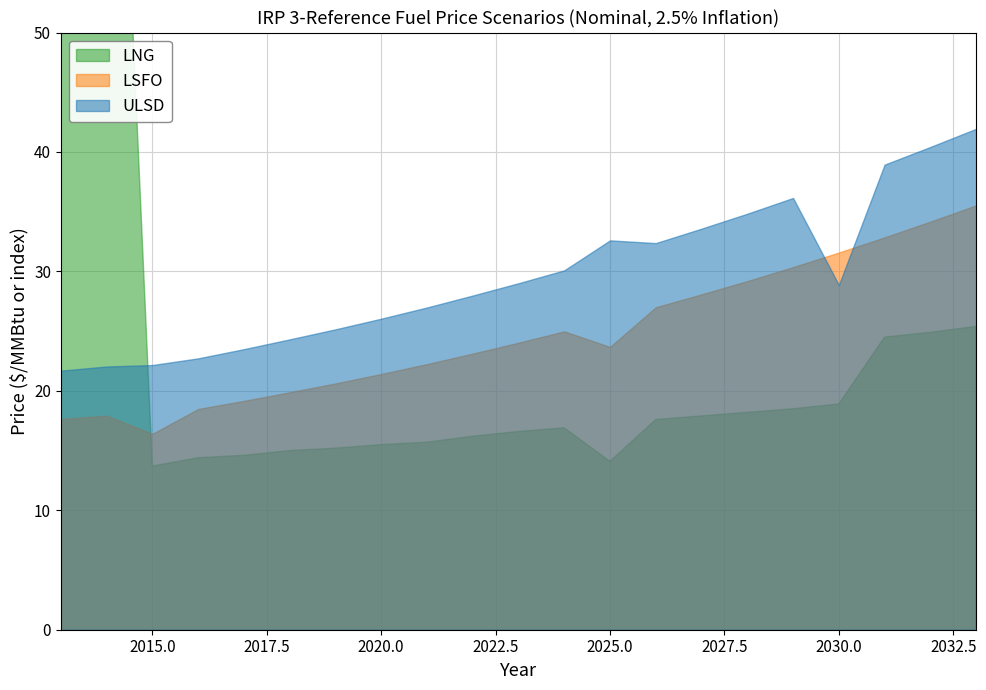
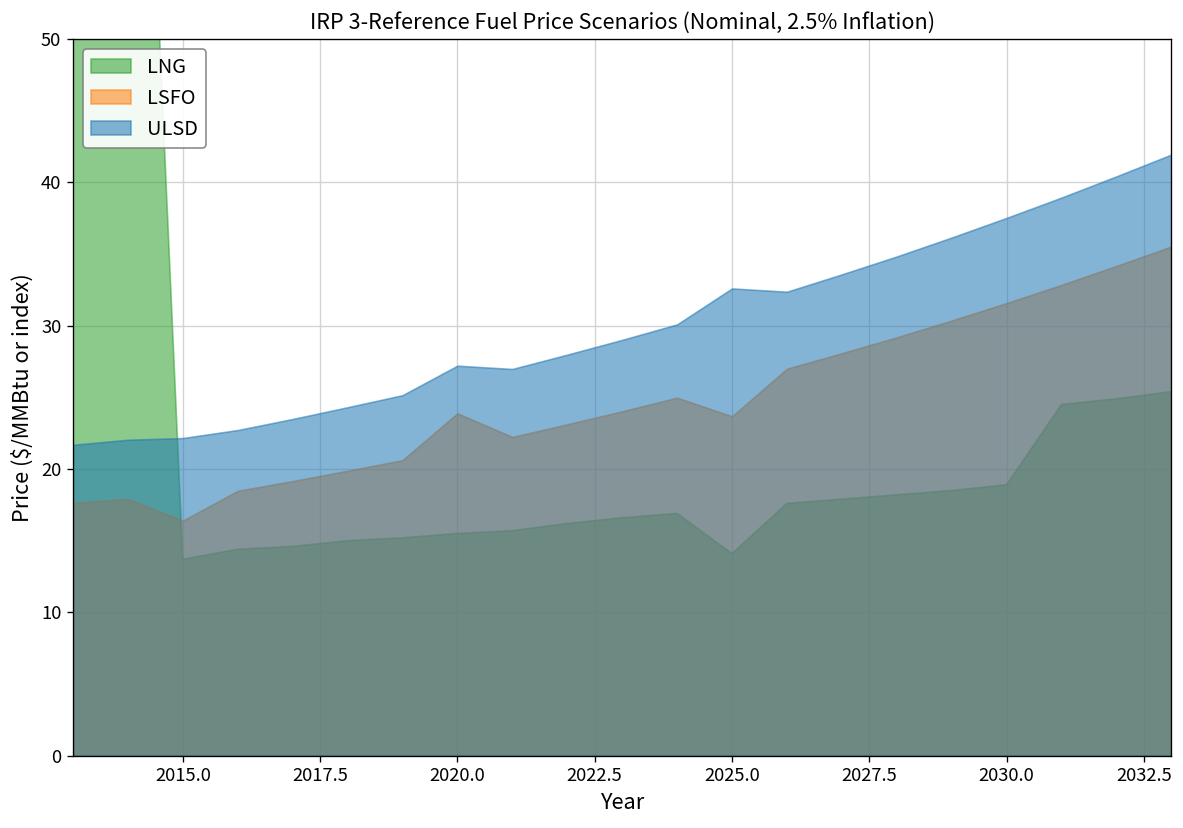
LSFO, 2020.0: 21.4 -> 23.9
ULSD, 2020.0: 26.0 -> 27.2
ULSD, 2030.0: 28.9 -> 37.5
